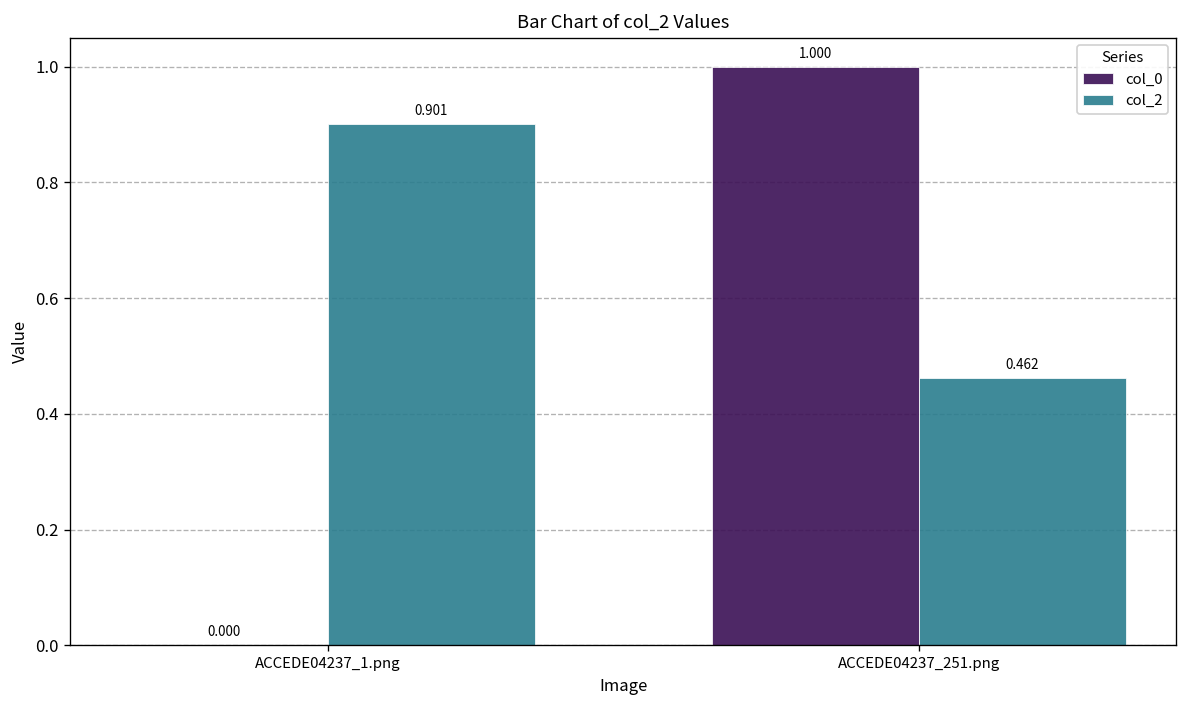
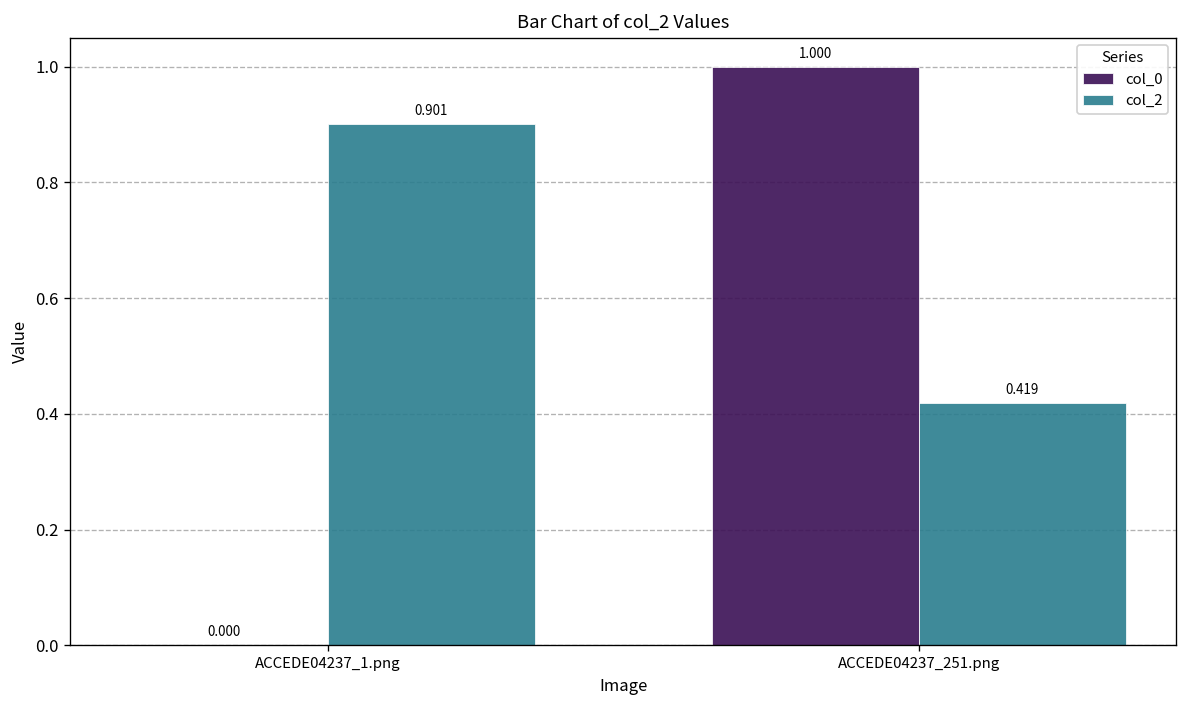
col_2, ACCEDE04237_251.png: 0.462 -> 0.419
